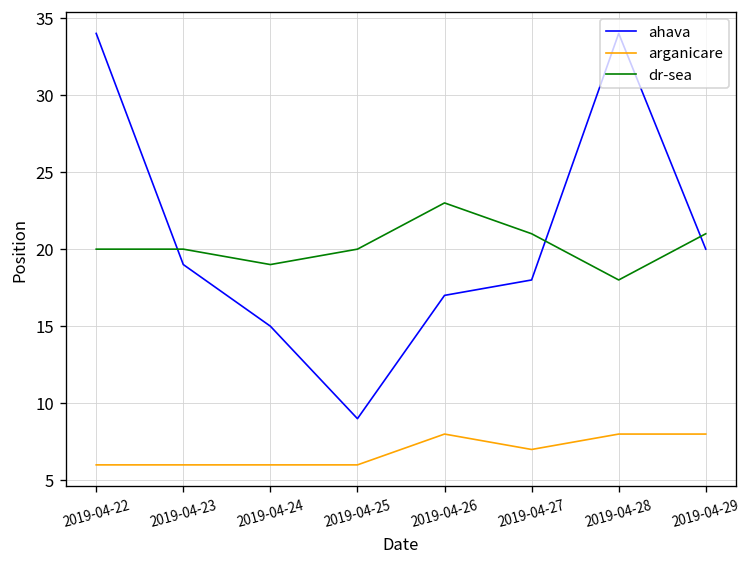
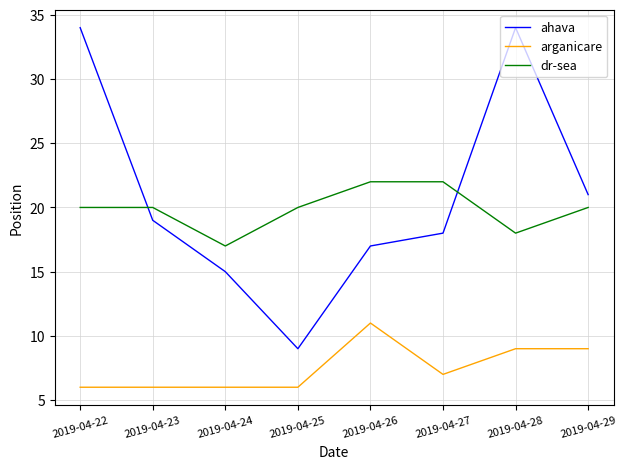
dr-sea, 2019-04-24: 19 -> 17
arganicare, 2019-04-26: 8 -> 11
dr-sea, 2019-04-26: 23 -> 22
dr-sea, 2019-04-27: 21 -> 22
arganicare, 2019-04-28: 8 -> 9
ahava, 2019-04-29: 20 -> 21
arganicare, 2019-04-29: 8 -> 9
dr-sea, 2019-04-29: 21 -> 20
